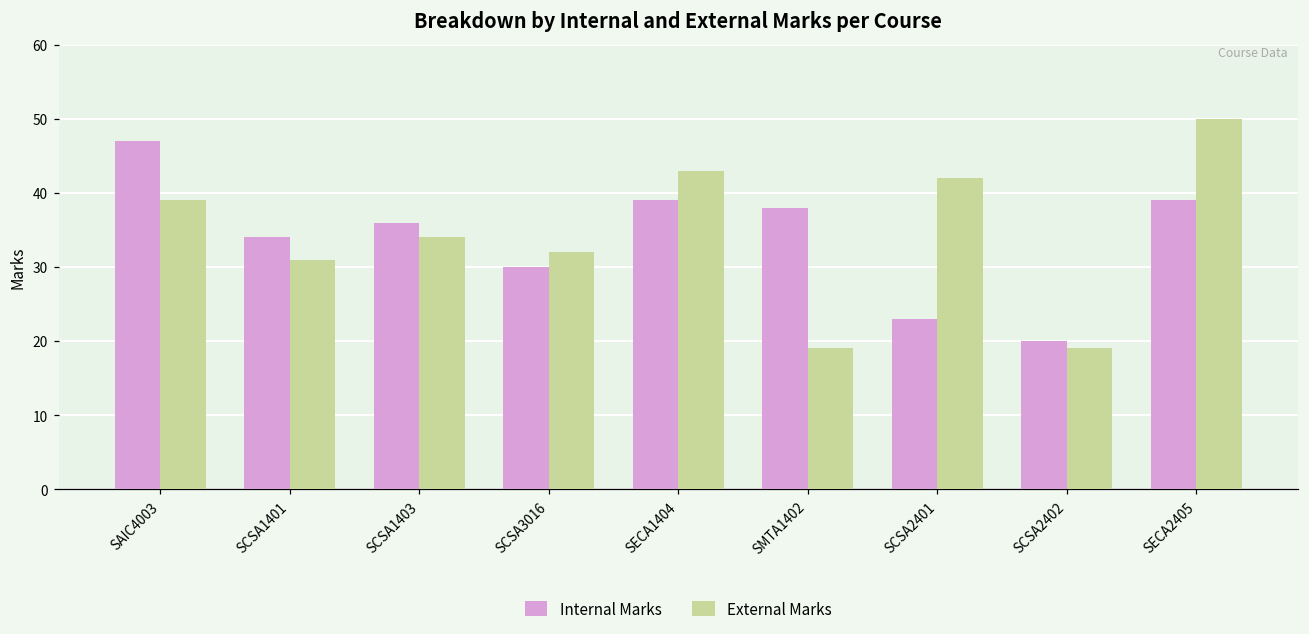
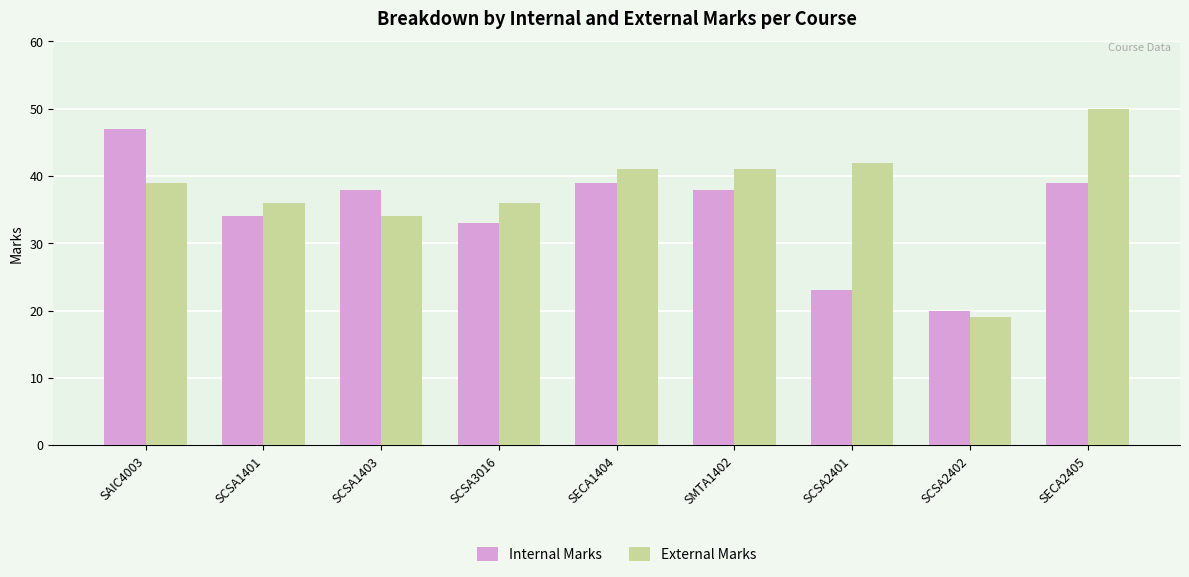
External Marks, SCSA1401: 31 -> 36
Internal Marks, SCSA1403: 36 -> 38
Internal Marks, SCSA3016: 30 -> 33
External Marks, SCSA3016: 32 -> 36
External Marks, SECA1404: 43 -> 41
External Marks, SMTA1402: 19 -> 41
